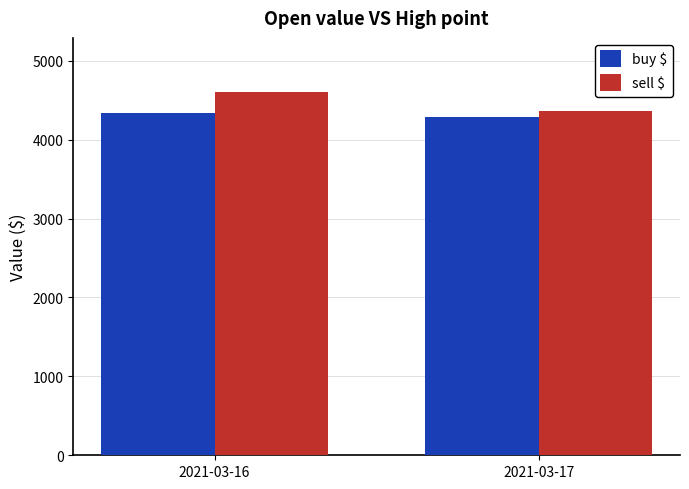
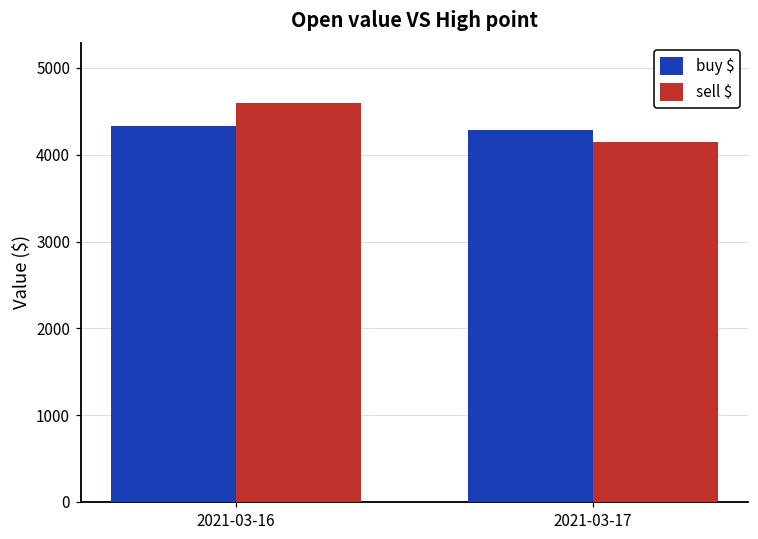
sell $, 2021-03-17: 4400 -> 4100
